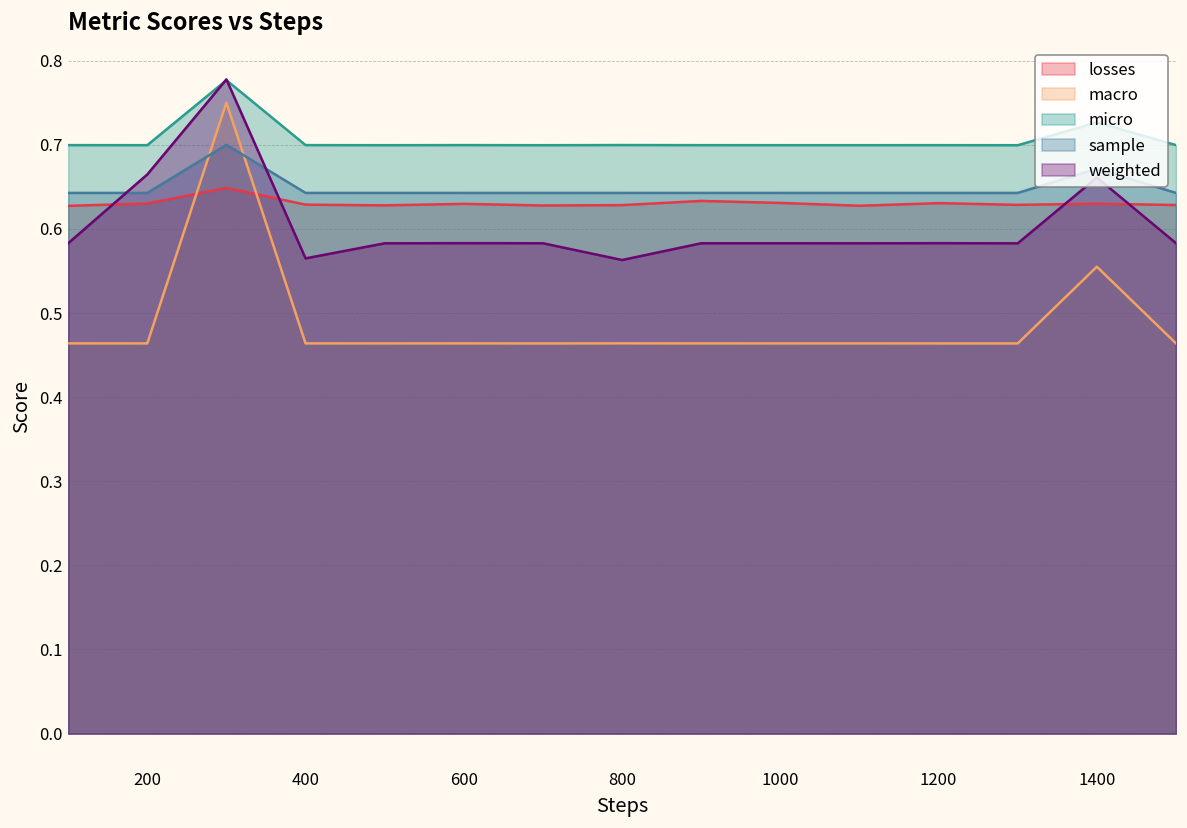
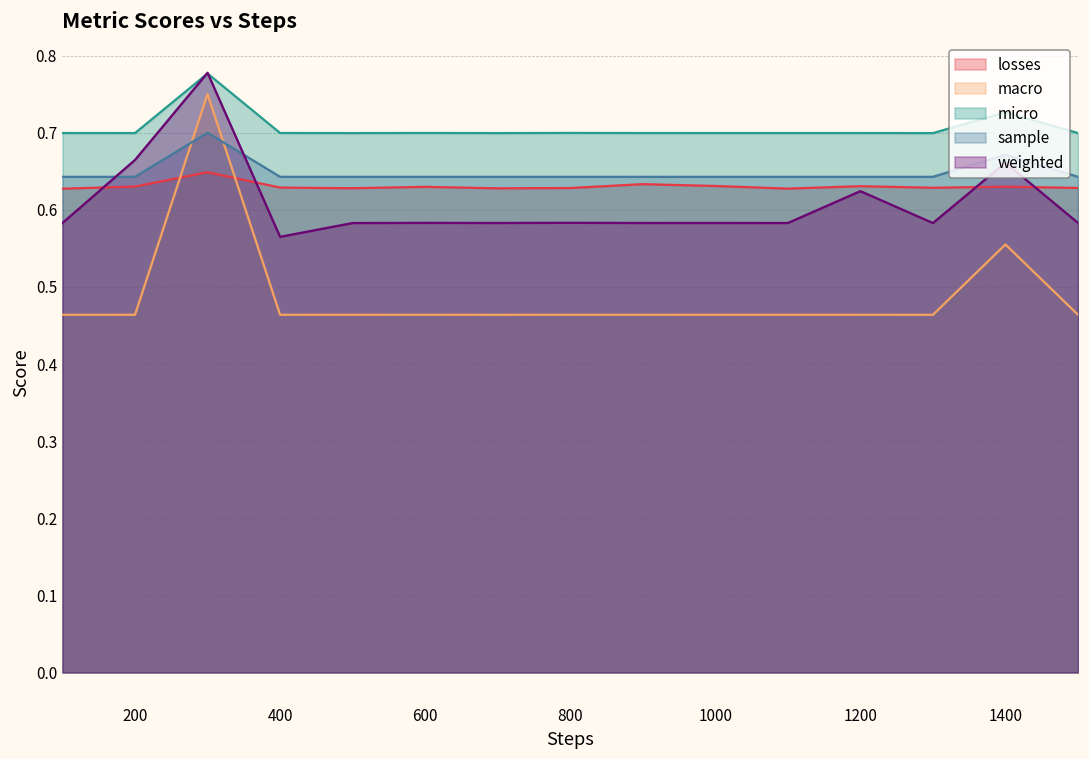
weighted, 800: 0.56 -> 0.58
weighted, 1200: 0.58 -> 0.62
